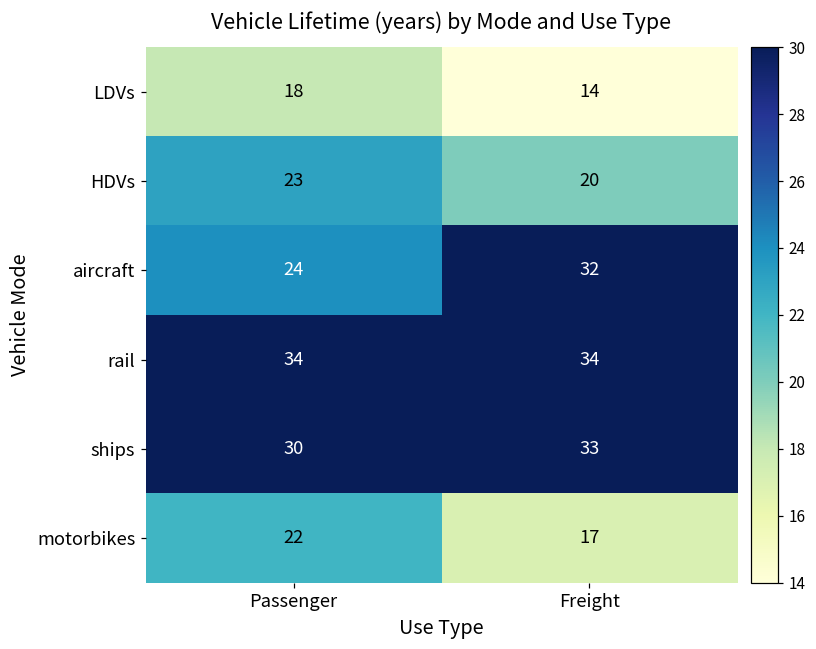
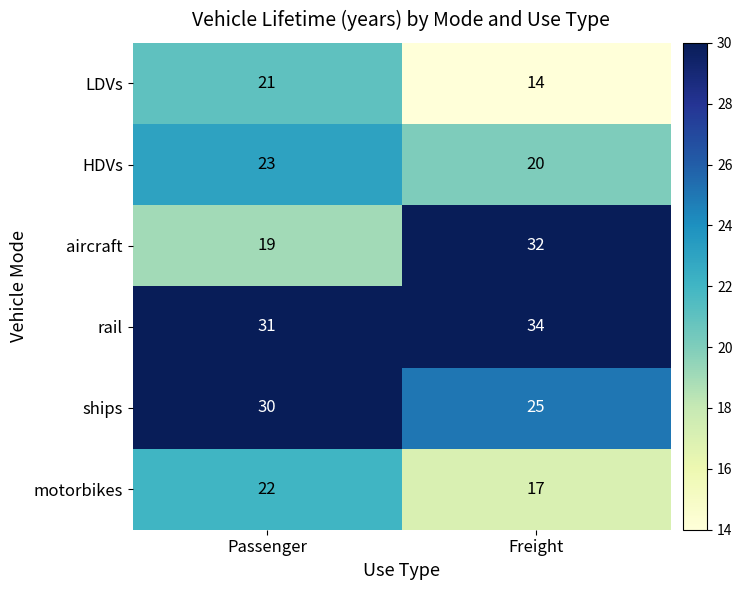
LDVs, Passenger: 18 -> 21
aircraft, Passenger: 24 -> 19
rail, Passenger: 34 -> 31
ships, Freight: 33 -> 25
